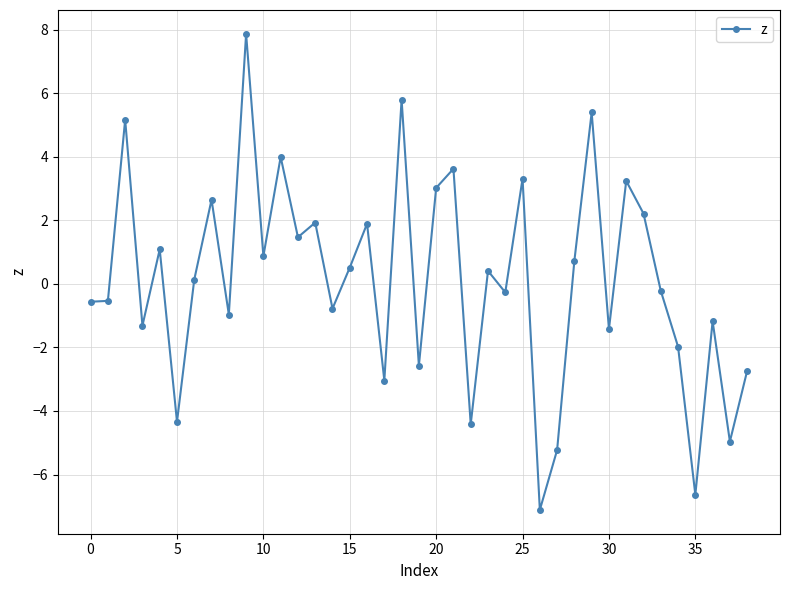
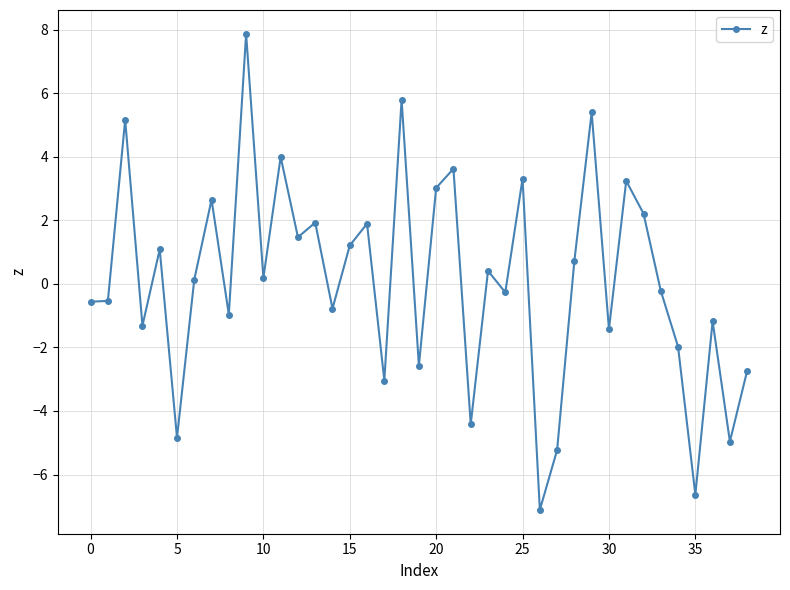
5: -4.3 -> -4.8
10: 0.9 -> 0.2
15: 0.5 -> 1.2
